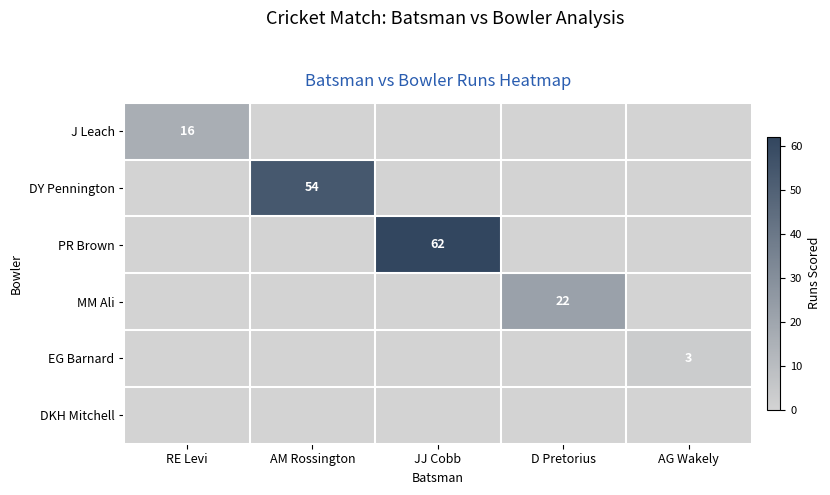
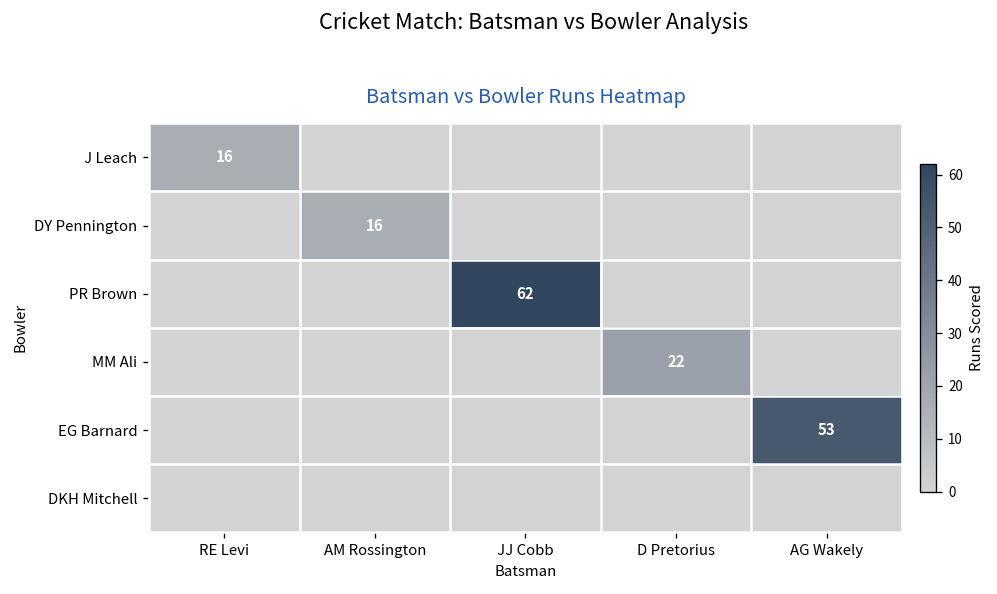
DY Pennington, AM Rossington: 54 -> 16
EG Barnard, AG Wakely: 3 -> 53
